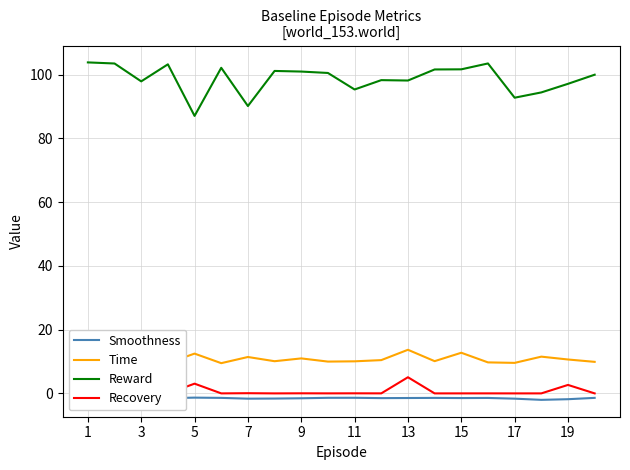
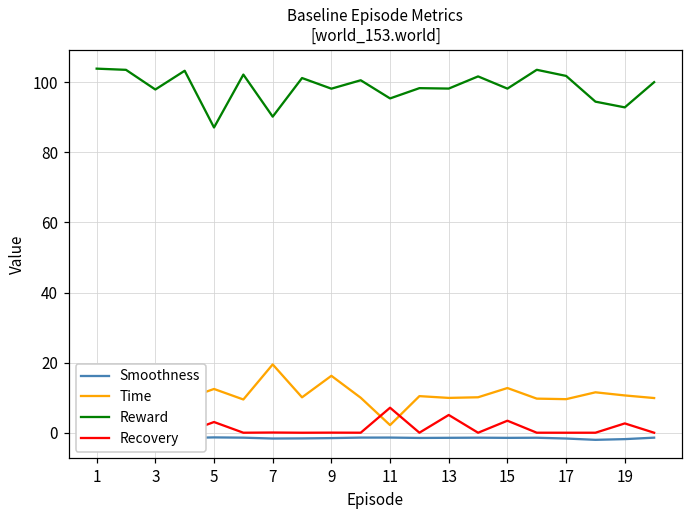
Time, 7: 11 -> 19
Time, 9: 11 -> 16
Reward, 9: 101 -> 98
Time, 11: 10 -> 2
Recovery, 11: 0 -> 7
Time, 13: 14 -> 10
Reward, 15: 102 -> 98
Recovery, 15: 0 -> 3
Reward, 17: 93 -> 102
Reward, 19: 97 -> 93
